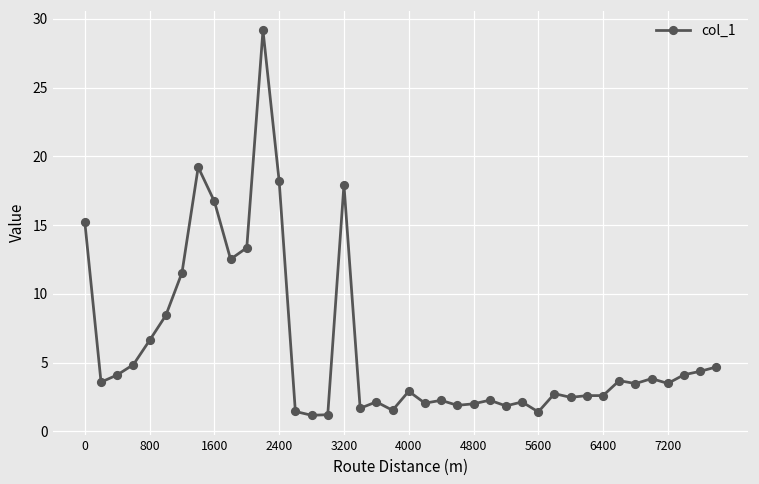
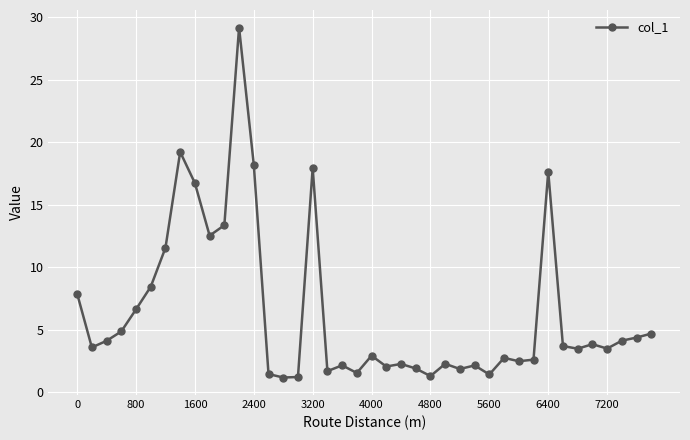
0: 15.2 -> 7.9
4800: 2.0 -> 1.3
6400: 2.6 -> 17.6
